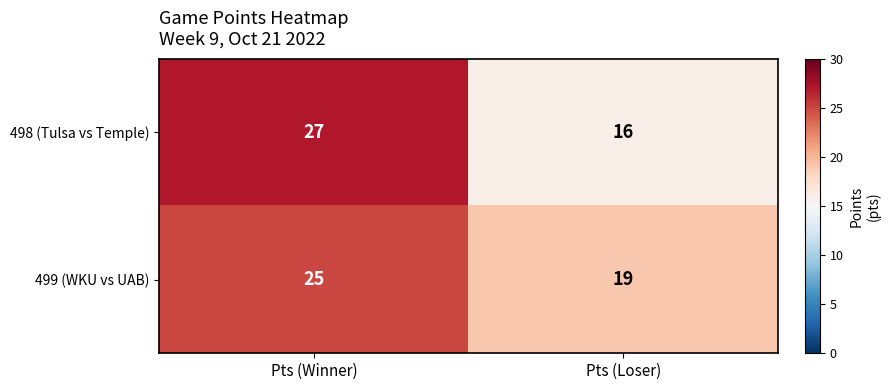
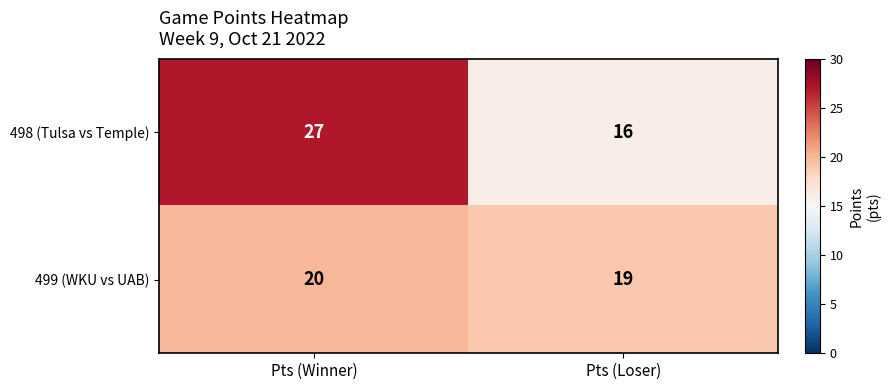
499 (WKU vs UAB), Pts (Winner): 25 -> 20
